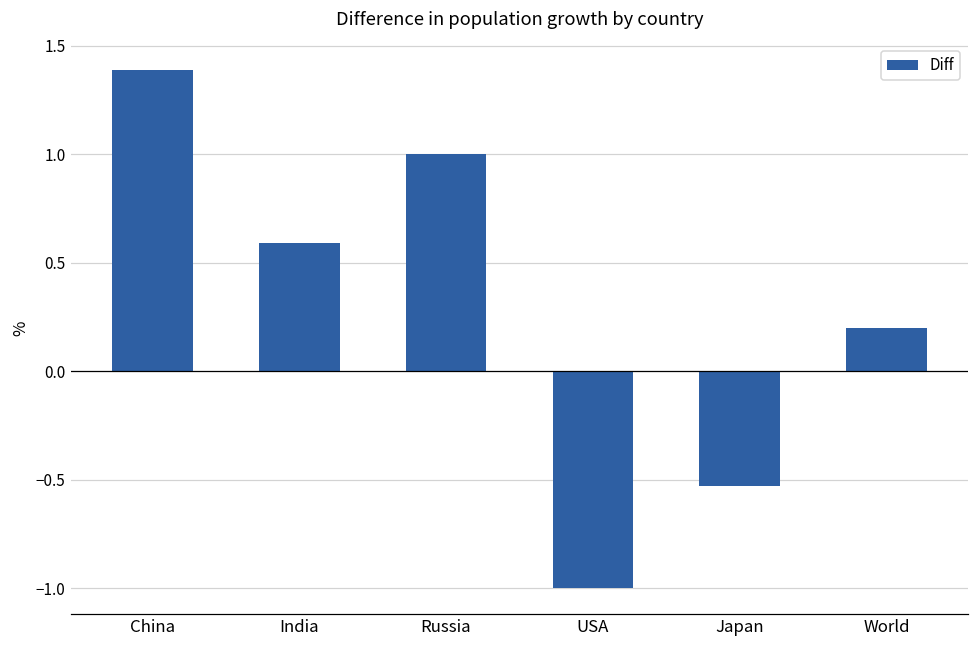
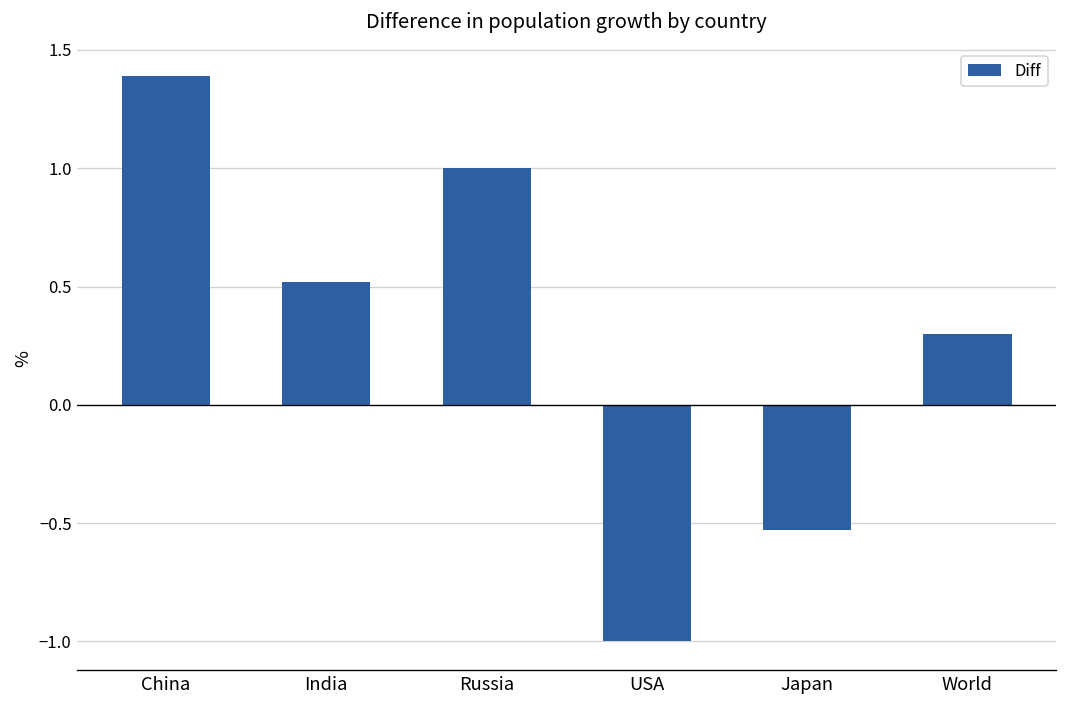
India: 0.59 -> 0.52
World: 0.2 -> 0.3
